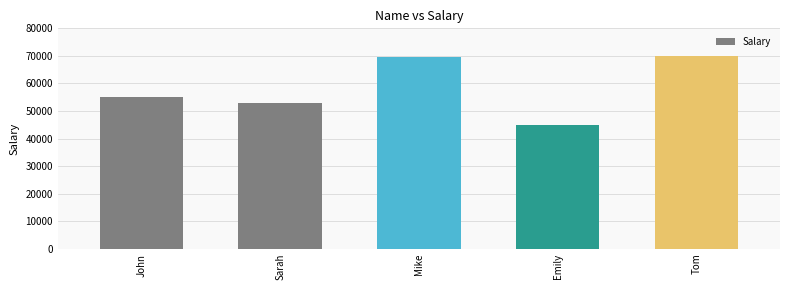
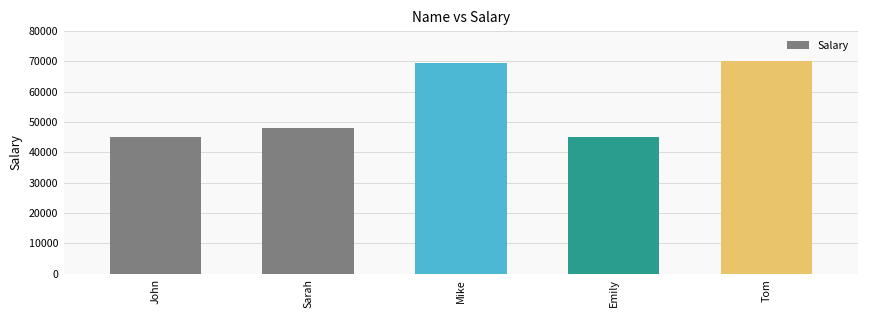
John: 55000 -> 45000
Sarah: 53000 -> 48000
